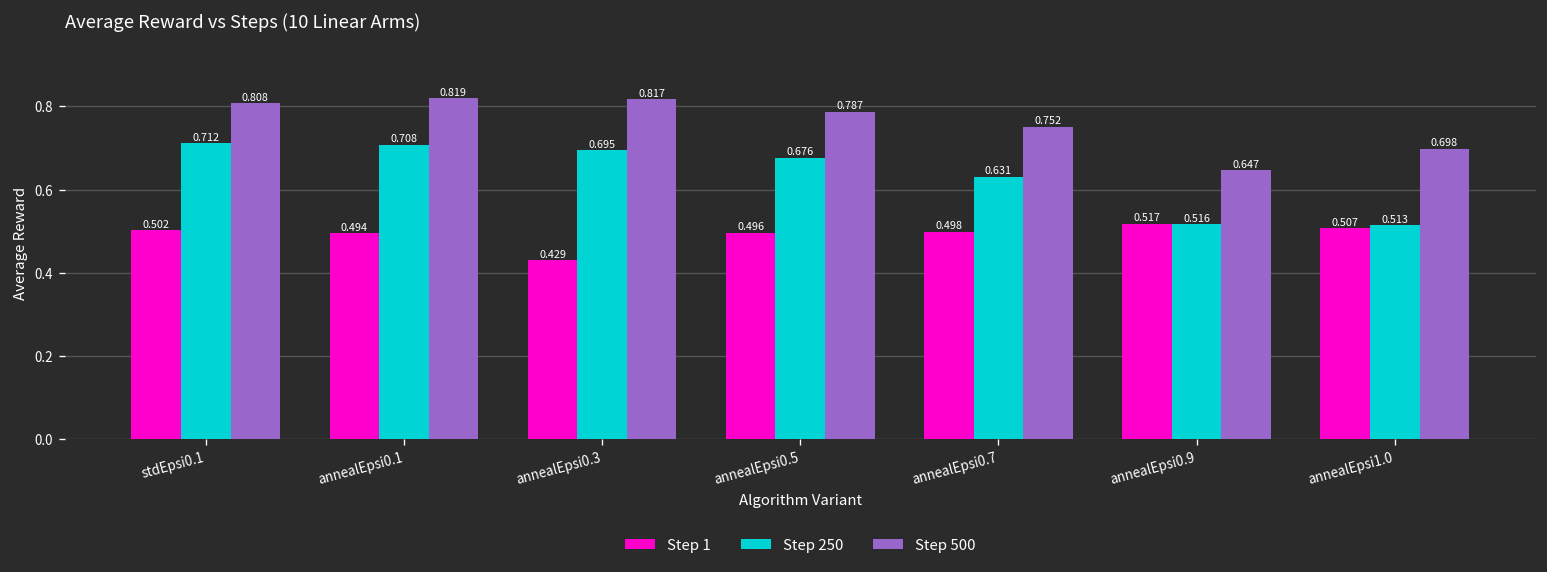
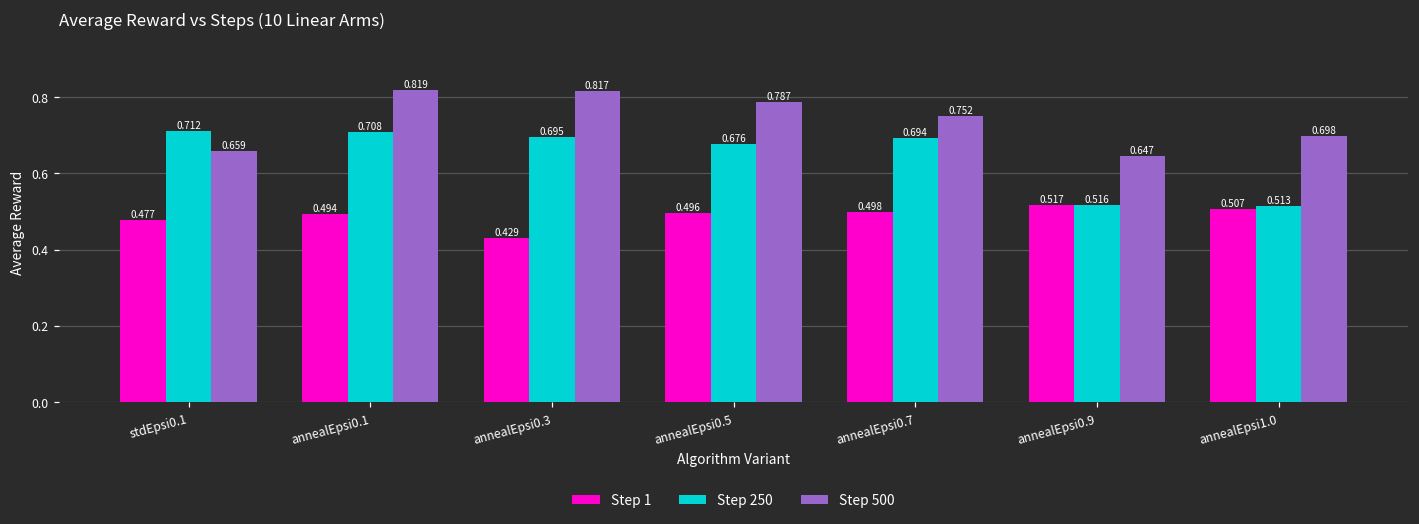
Step 1, stdEpsi0.1: 0.502 -> 0.477
Step 500, stdEpsi0.1: 0.808 -> 0.659
Step 250, annealEpsi0.7: 0.631 -> 0.694
